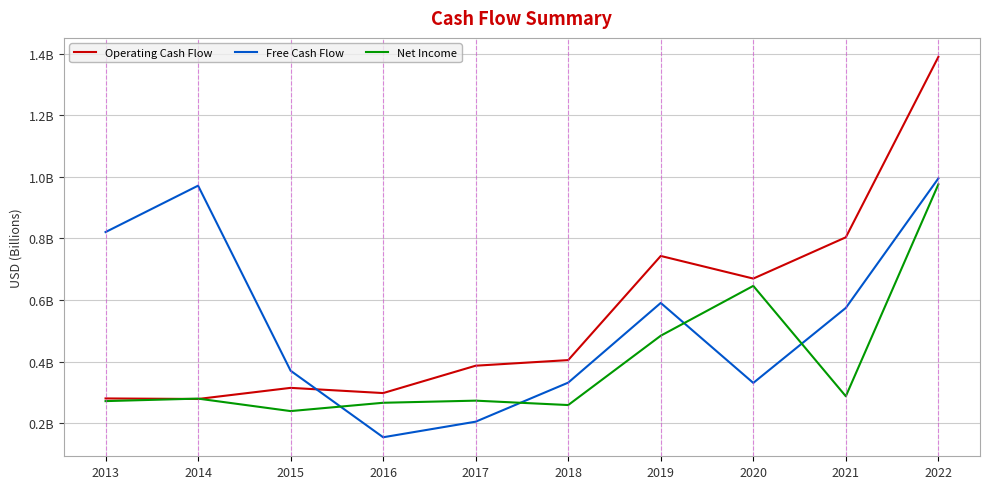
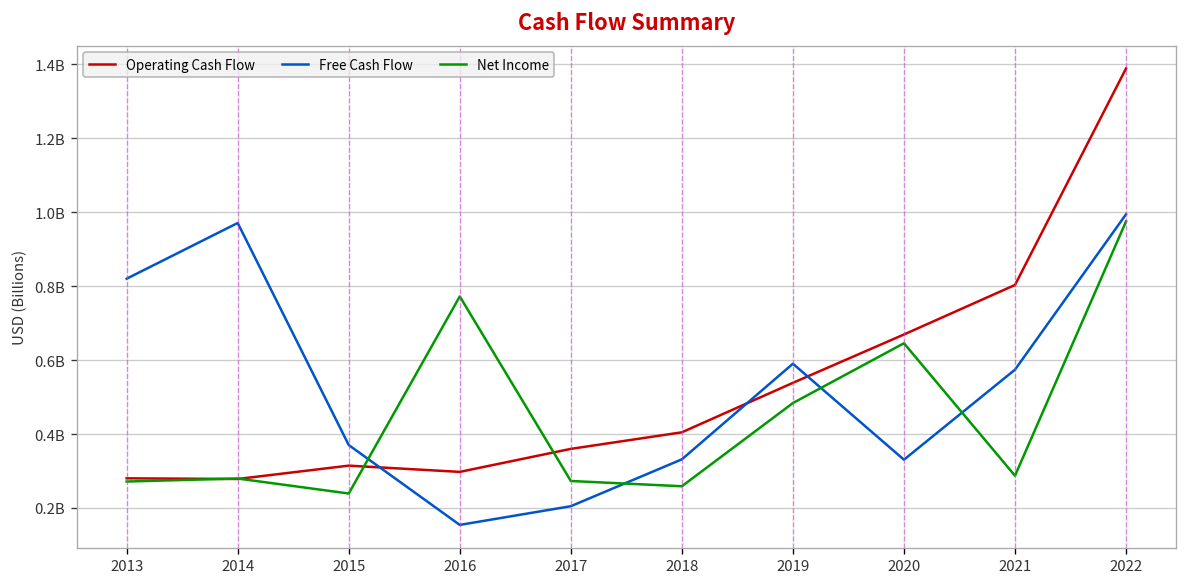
Net Income, 2016: 270000000 -> 770000000
Operating Cash Flow, 2017: 390000000 -> 360000000
Operating Cash Flow, 2019: 740000000 -> 540000000
